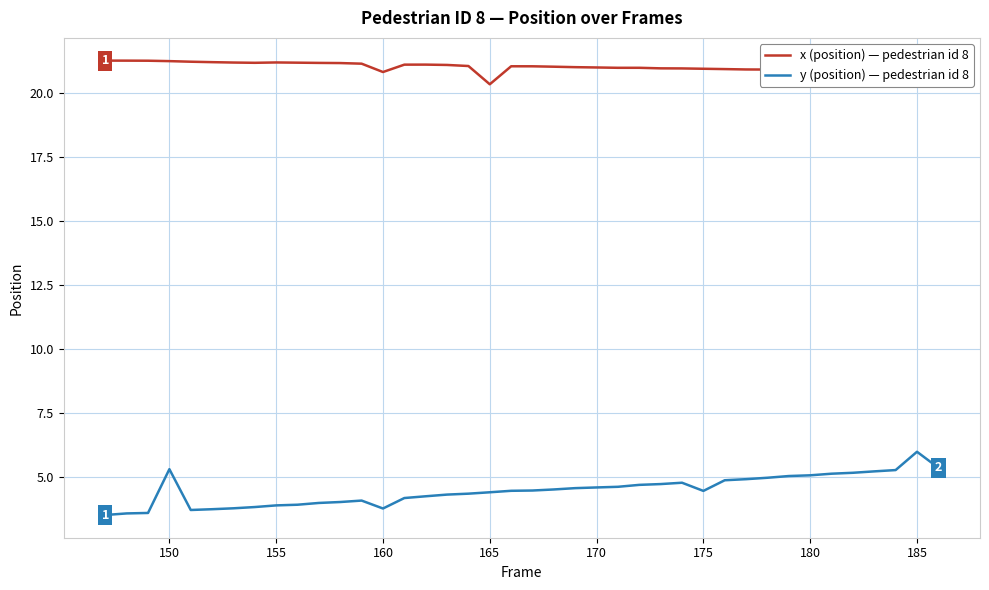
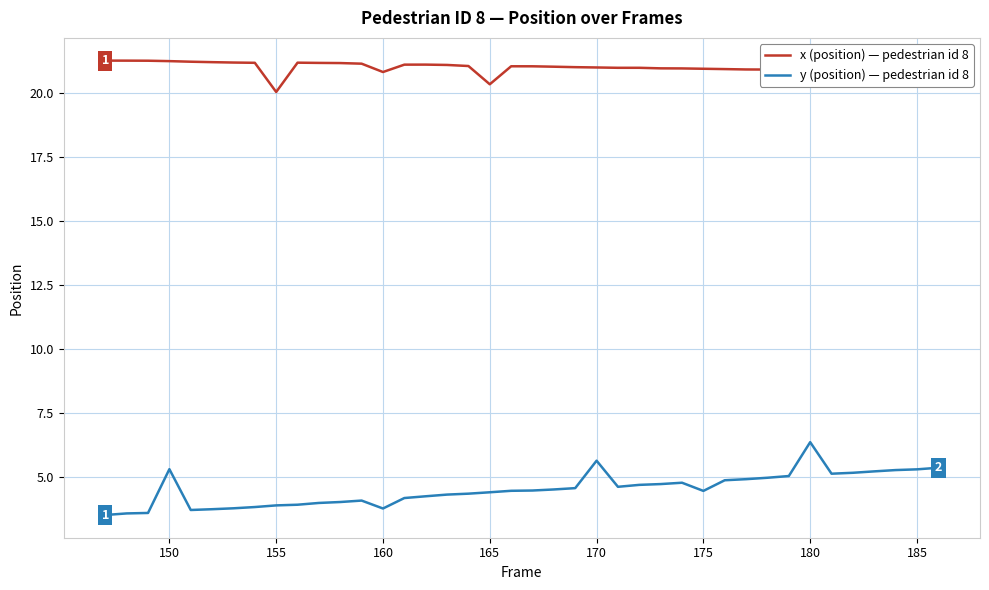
x (position) — pedestrian id 8, 155: 21.2 -> 20.0
y (position) — pedestrian id 8, 170: 4.6 -> 5.6
y (position) — pedestrian id 8, 180: 5.1 -> 6.4
y (position) — pedestrian id 8, 185: 6.0 -> 5.3
